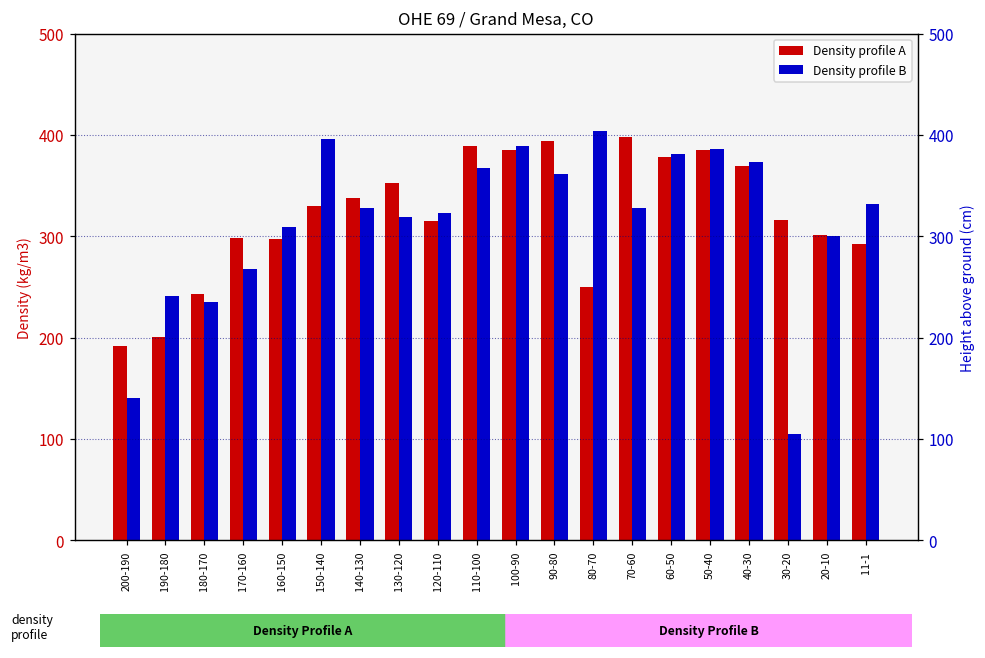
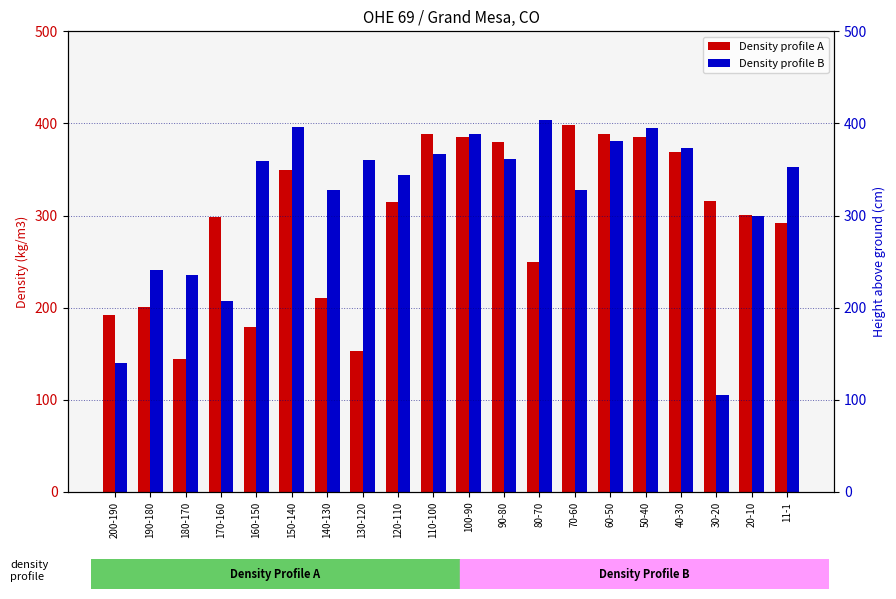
Density profile A, 180-170: 240 -> 140
Density profile B, 170-160: 270 -> 210
Density profile A, 160-150: 300 -> 180
Density profile B, 160-150: 310 -> 360
Density profile A, 150-140: 330 -> 350
Density profile A, 140-130: 340 -> 210
Density profile A, 130-120: 350 -> 150
Density profile B, 130-120: 320 -> 360
Density profile B, 120-110: 320 -> 340
Density profile A, 90-80: 390 -> 380
Density profile A, 60-50: 380 -> 390
Density profile B, 50-40: 390 -> 400
Density profile B, 11-1: 330 -> 350
